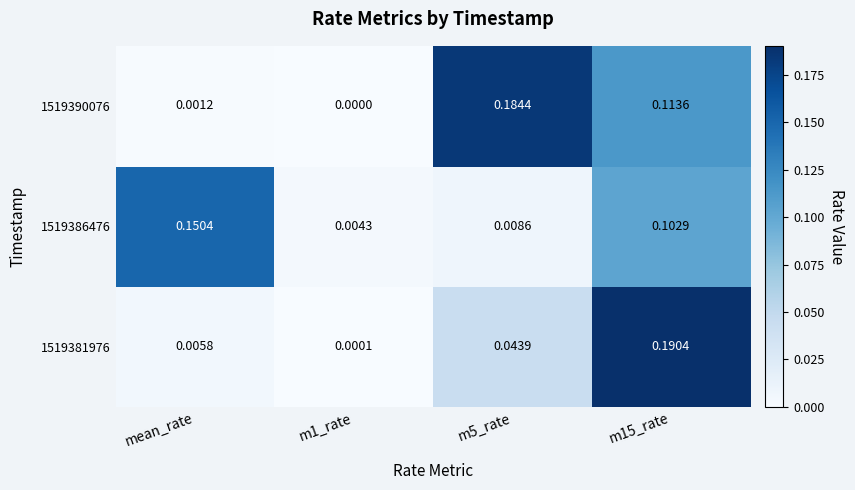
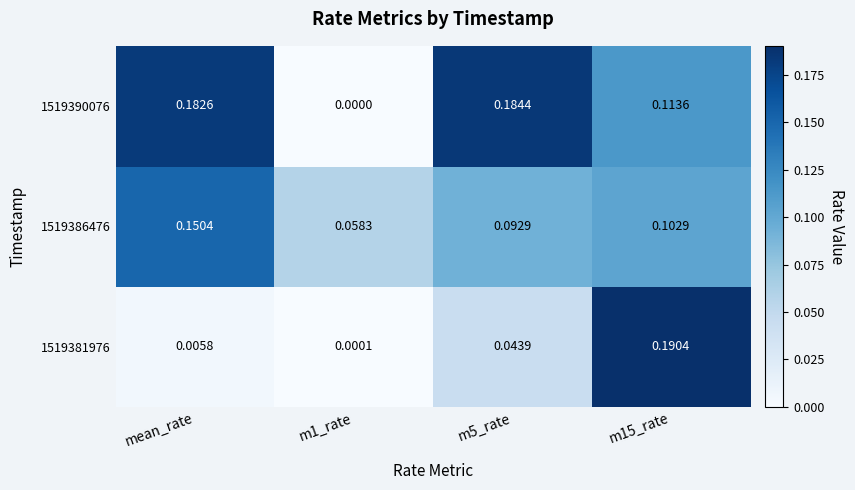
1519390076, mean_rate: 0.0012 -> 0.1826
1519386476, m1_rate: 0.0043 -> 0.0583
1519386476, m5_rate: 0.0086 -> 0.0929
